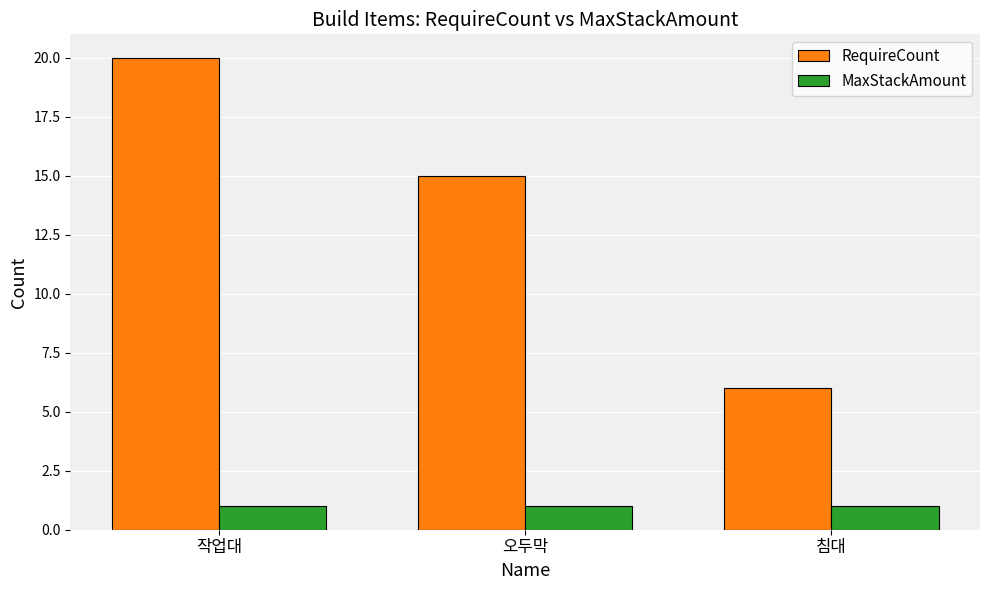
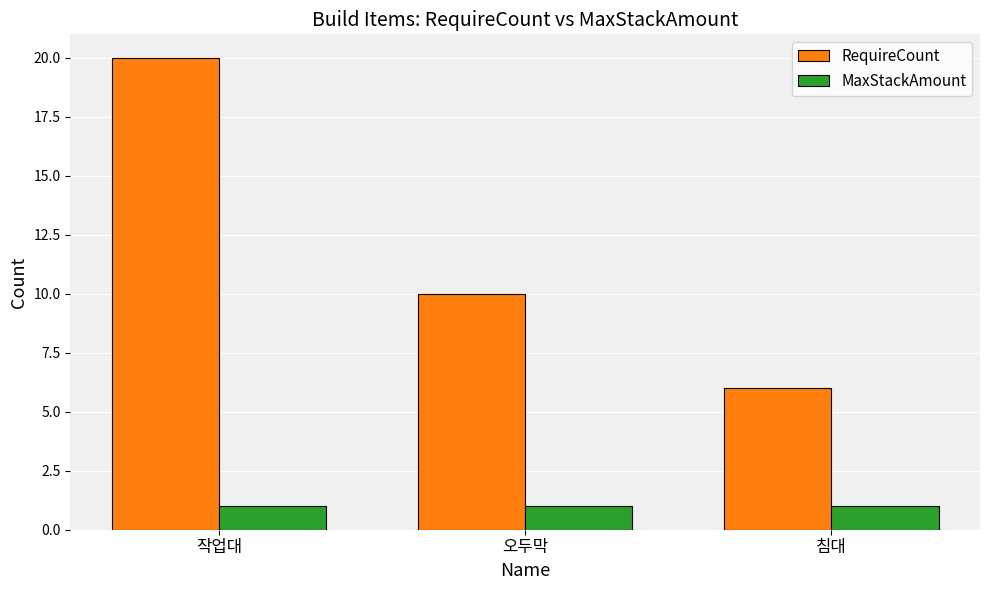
RequireCount, 오두막: 15 -> 10
